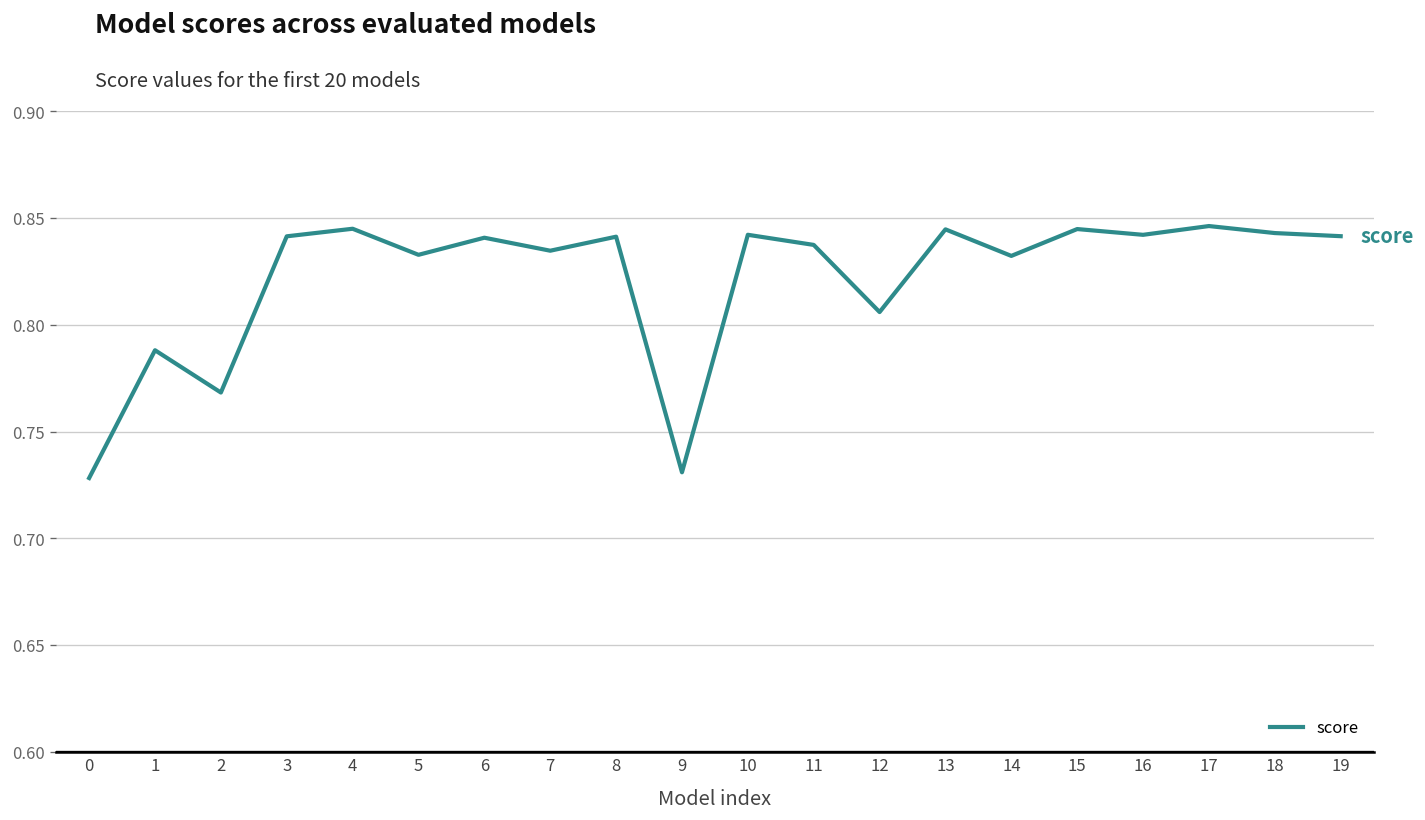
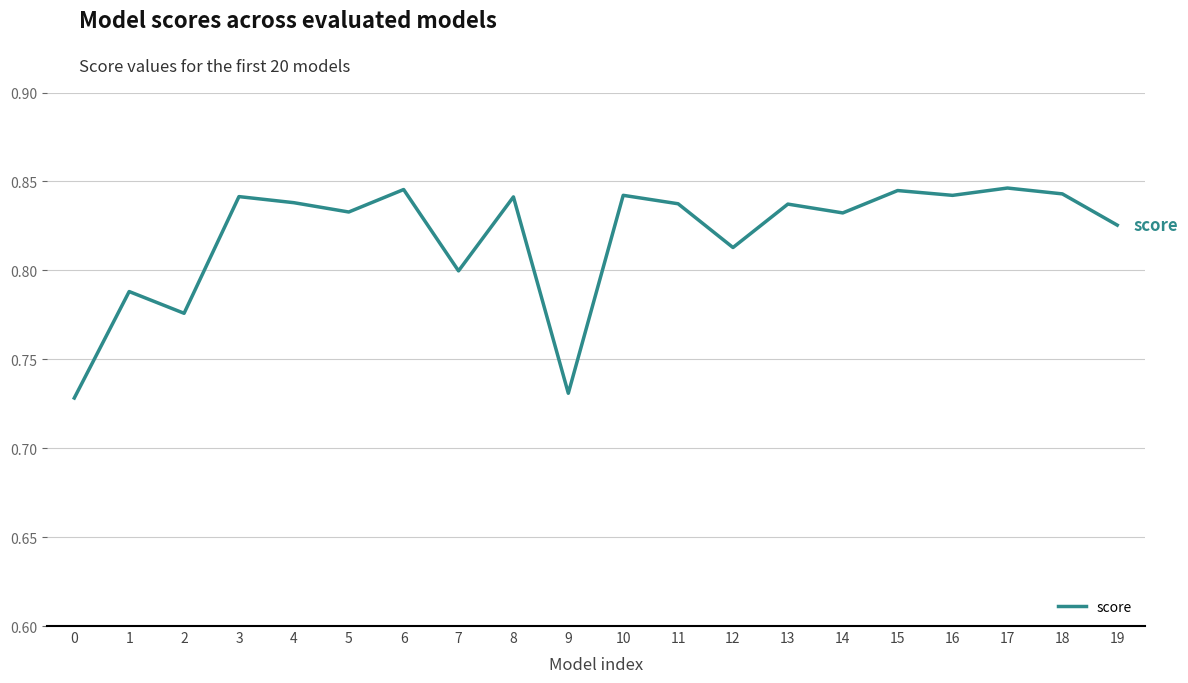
2: 0.768 -> 0.776
4: 0.845 -> 0.838
6: 0.841 -> 0.845
7: 0.835 -> 0.800
12: 0.806 -> 0.813
13: 0.845 -> 0.837
19: 0.842 -> 0.825
